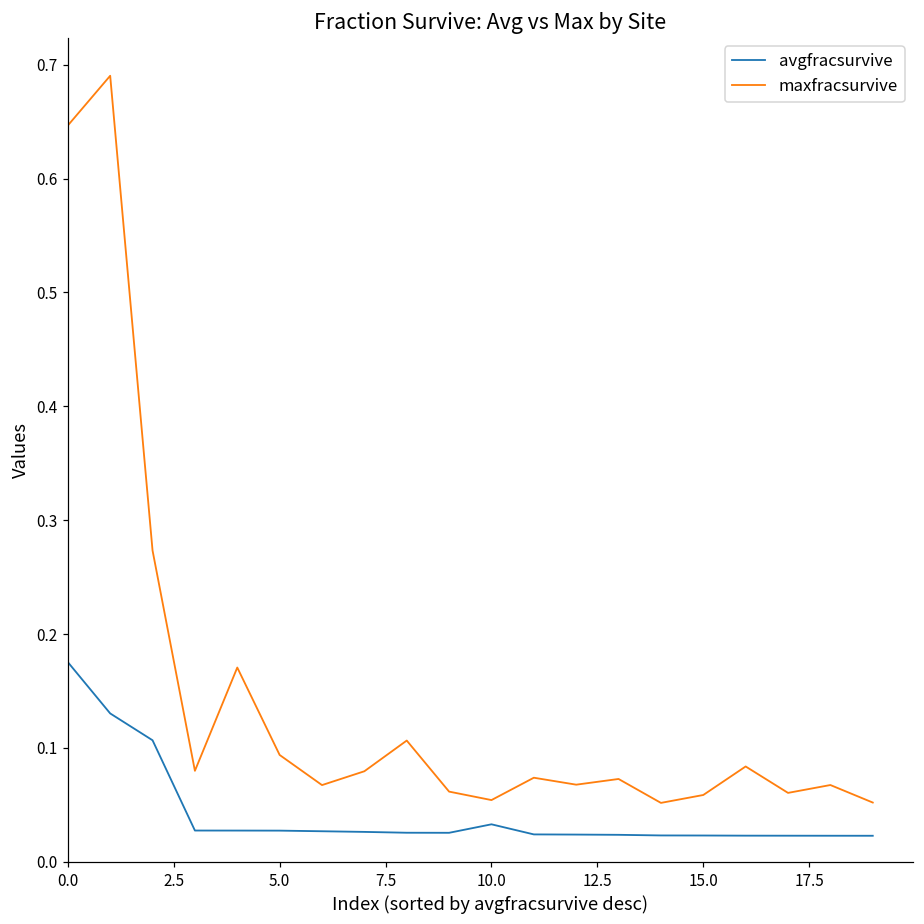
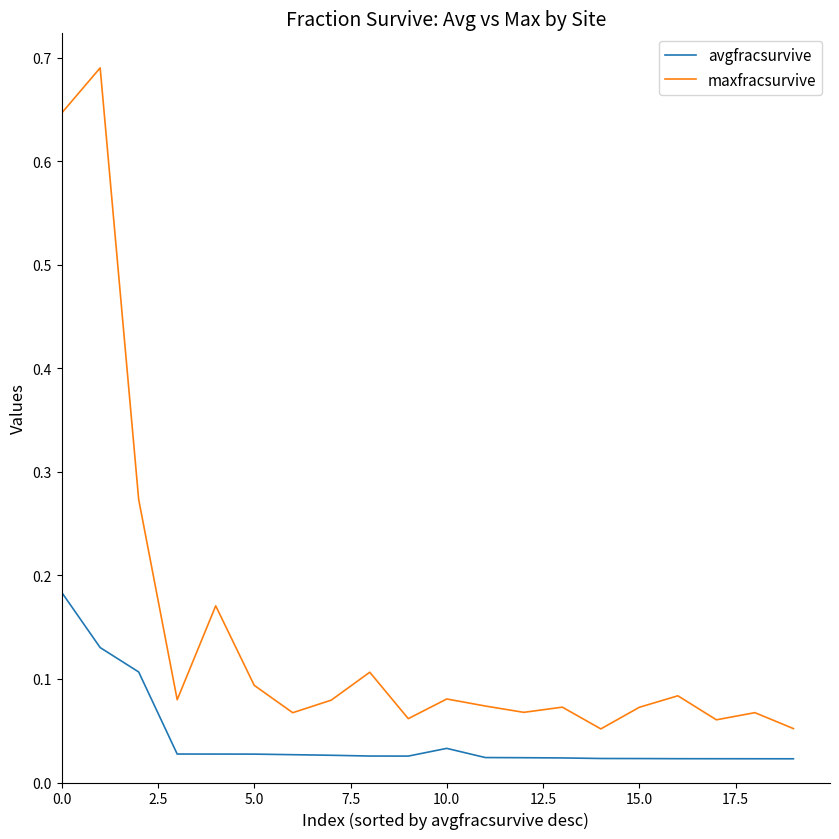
avgfracsurvive, 0.0: 0.175 -> 0.184
maxfracsurvive, 10.0: 0.054 -> 0.081
maxfracsurvive, 15.0: 0.059 -> 0.073
